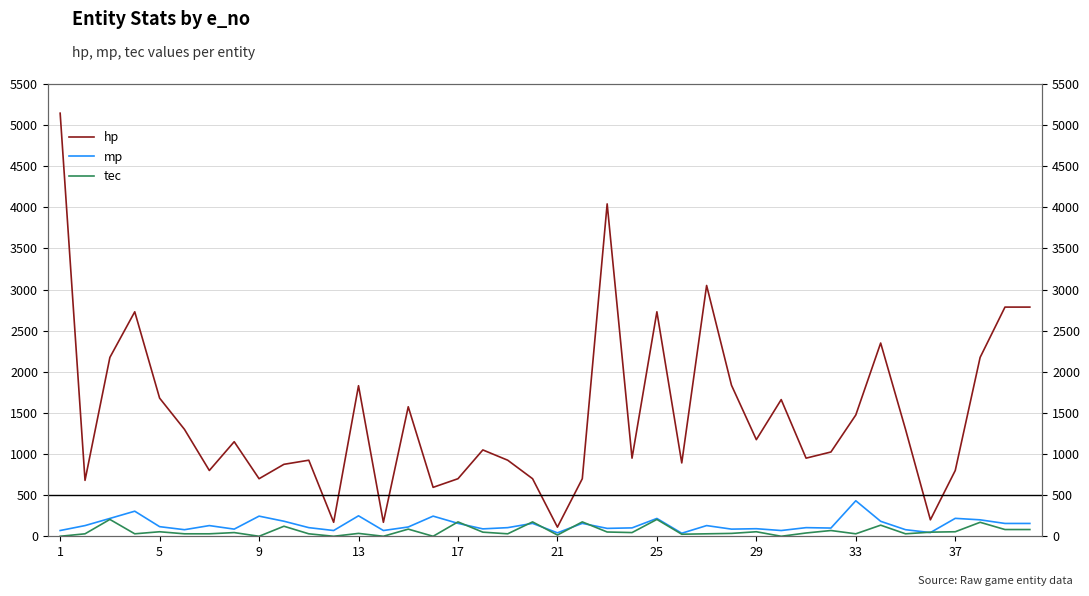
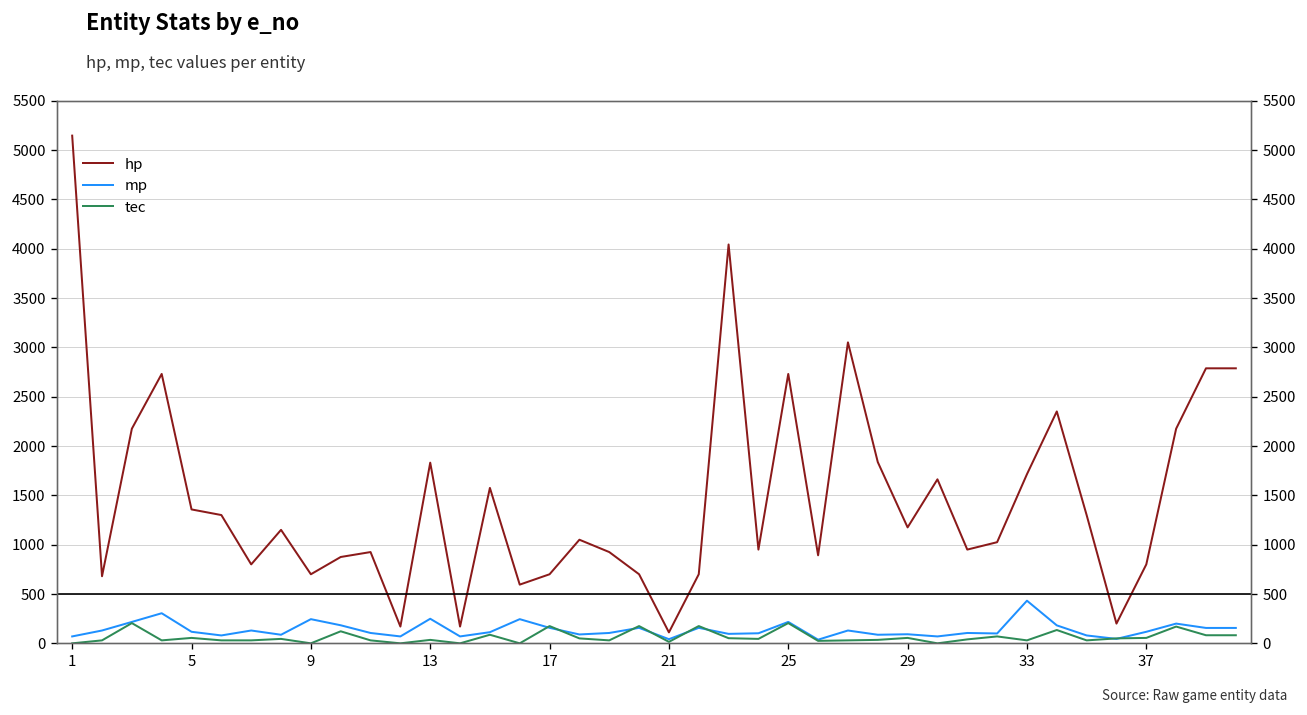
hp, 5: 1700 -> 1400
hp, 33: 1500 -> 1700
mp, 37: 200 -> 100
